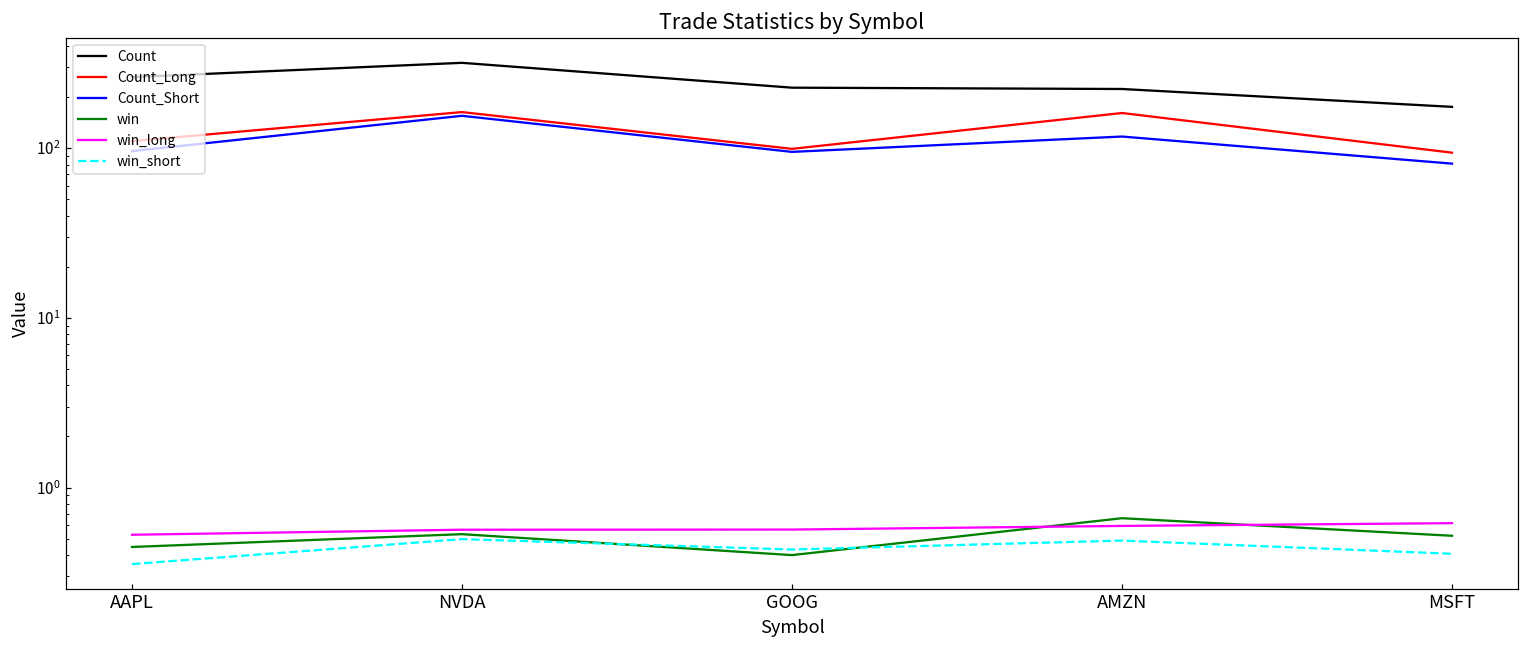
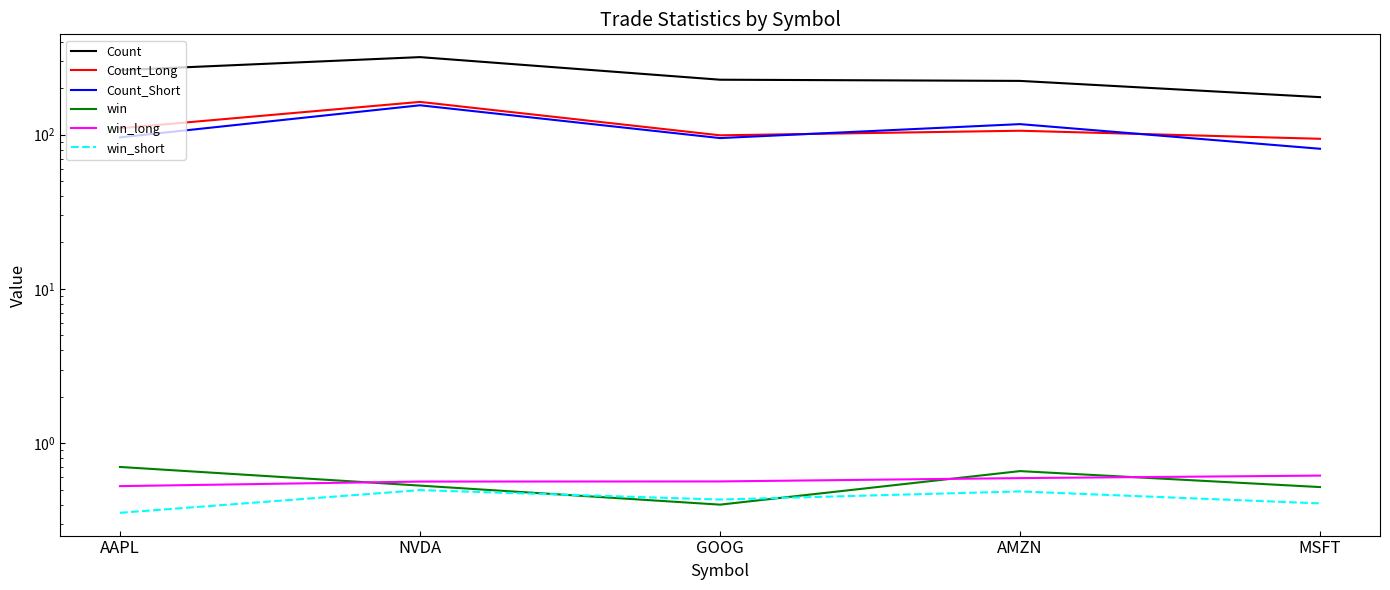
win, AAPL: 0.45 -> 0.7
Count_Long, AMZN: 160 -> 110
